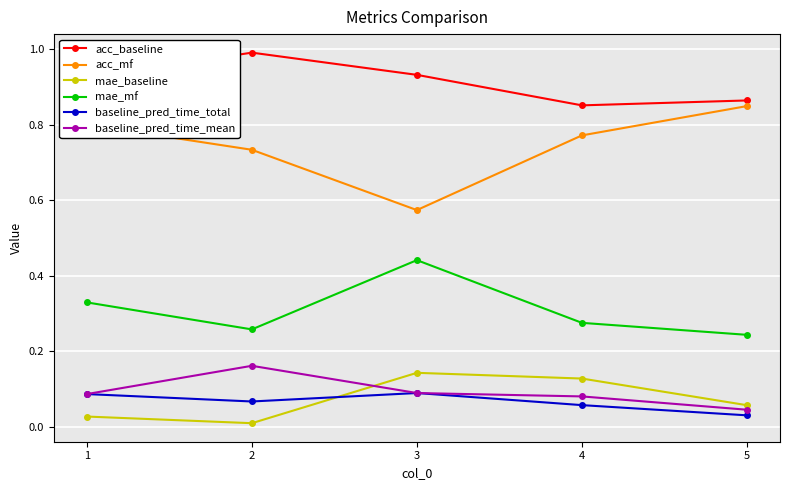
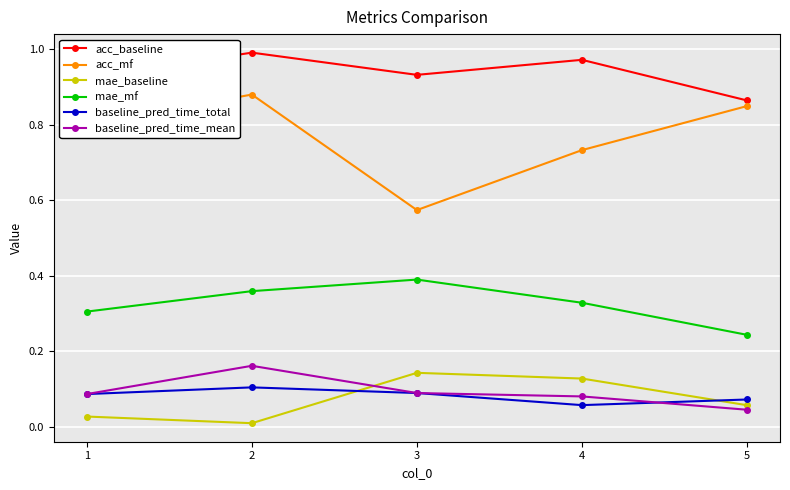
mae_mf, 1: 0.33 -> 0.30
acc_mf, 2: 0.73 -> 0.88
mae_mf, 2: 0.26 -> 0.36
baseline_pred_time_total, 2: 0.07 -> 0.10
mae_mf, 3: 0.44 -> 0.39
acc_baseline, 4: 0.85 -> 0.97
acc_mf, 4: 0.77 -> 0.73
mae_mf, 4: 0.28 -> 0.33
baseline_pred_time_total, 5: 0.03 -> 0.07
